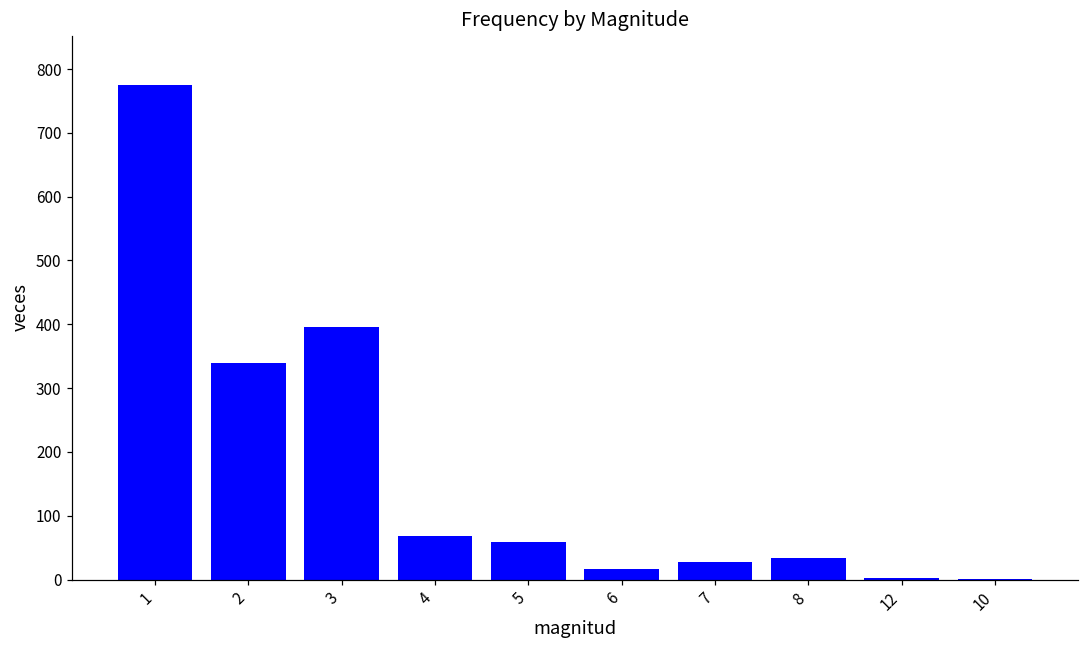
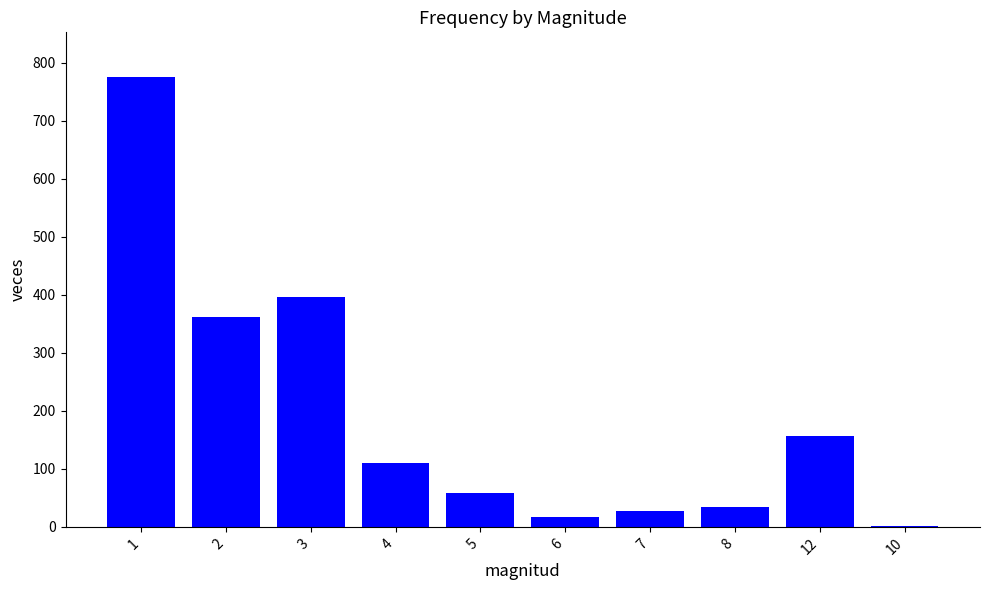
2: 340 -> 360
4: 70 -> 110
12: 0 -> 160
